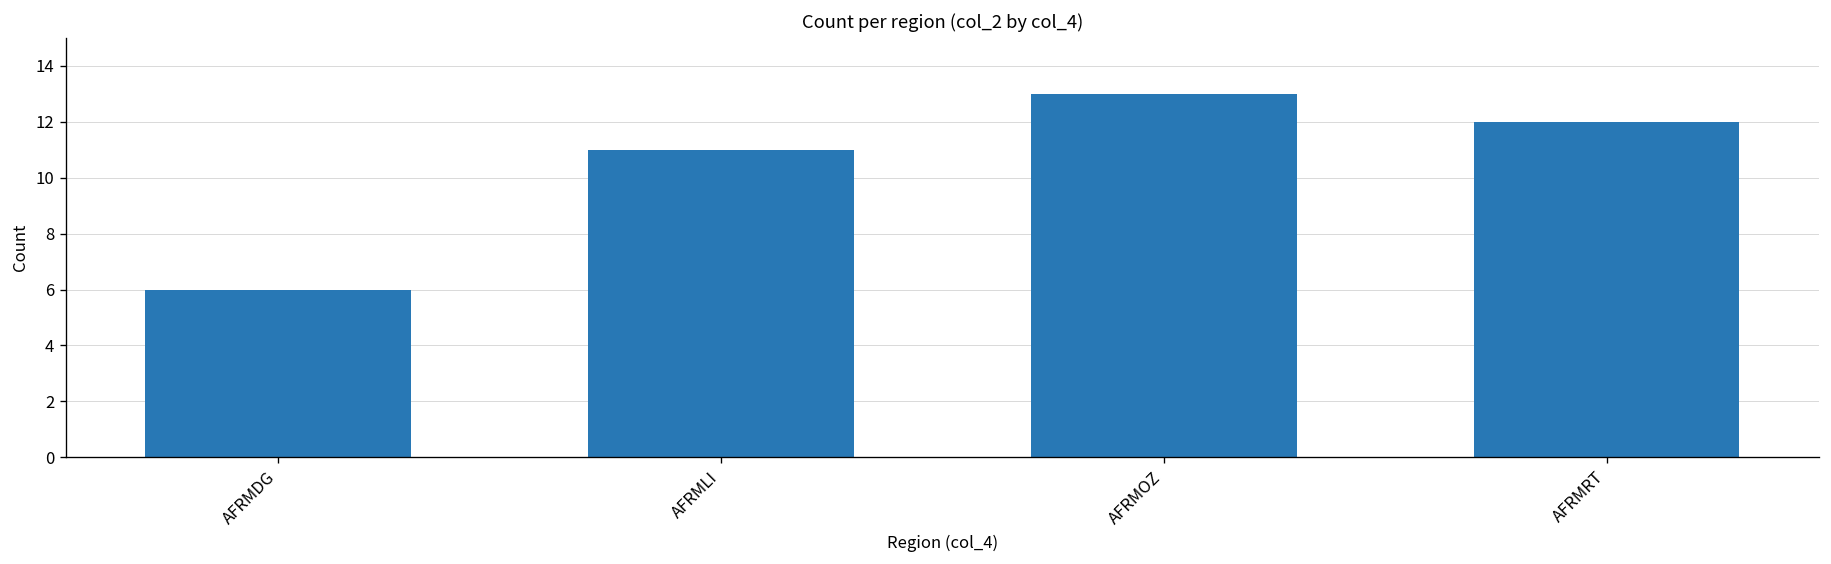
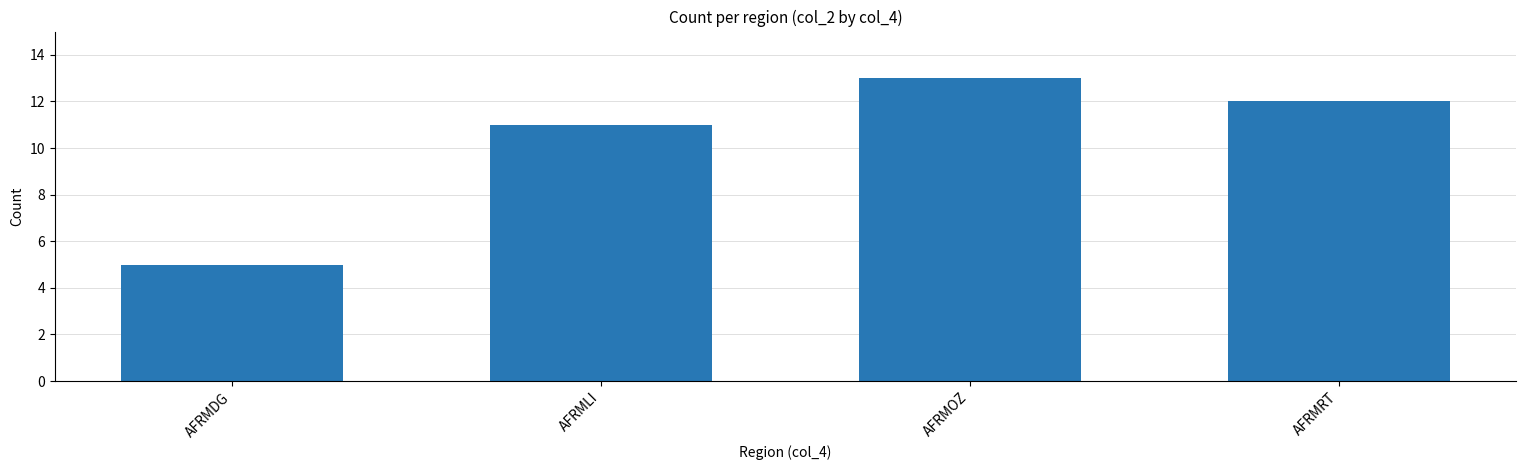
AFRMDG: 6 -> 5
